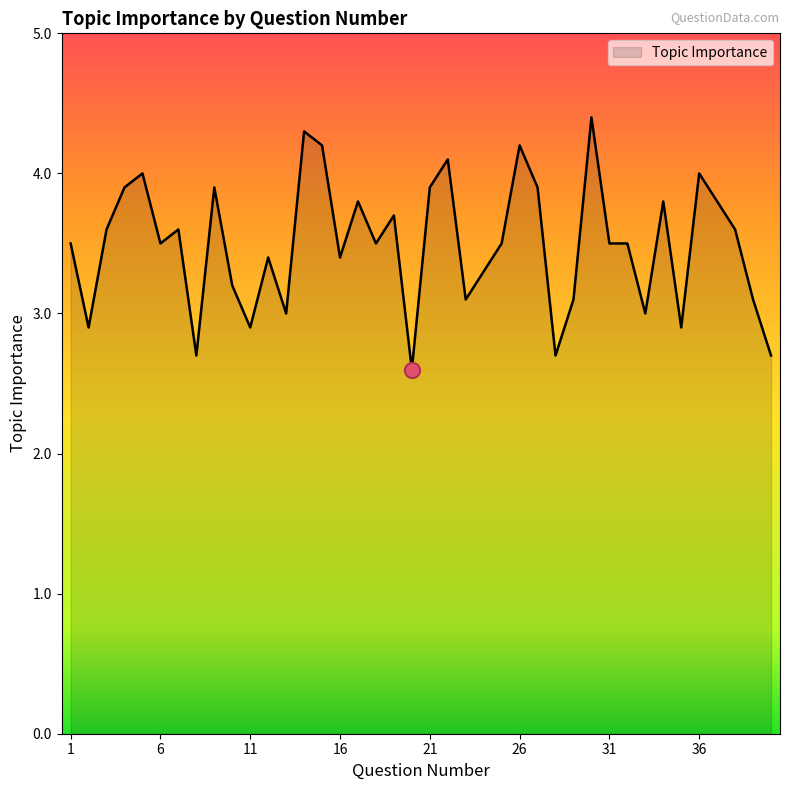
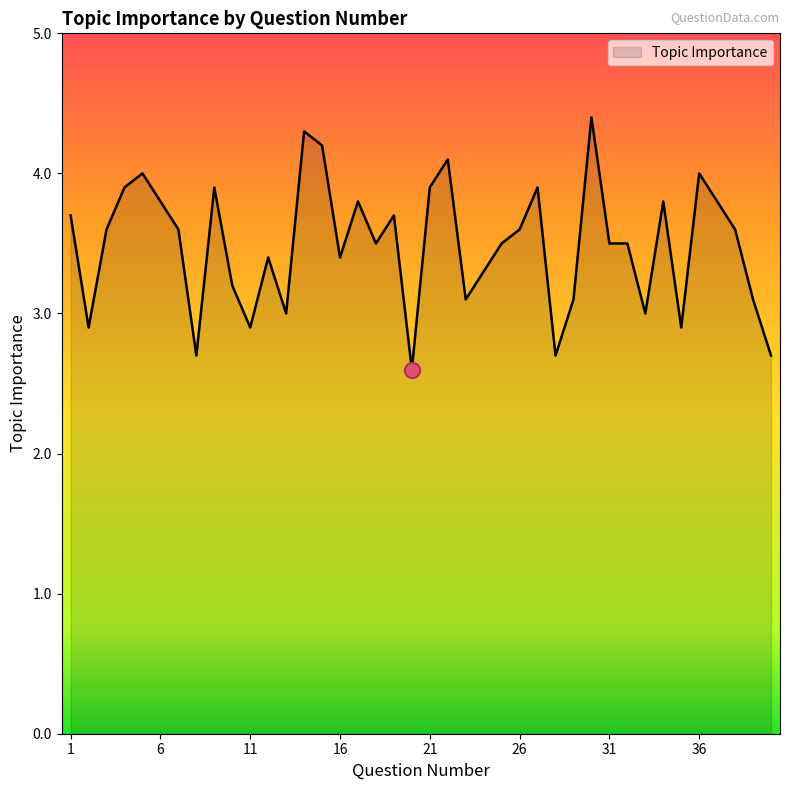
Topic Importance, 1: 3.5 -> 3.7
Topic Importance, 6: 3.5 -> 3.8
Topic Importance, 26: 4.2 -> 3.6
